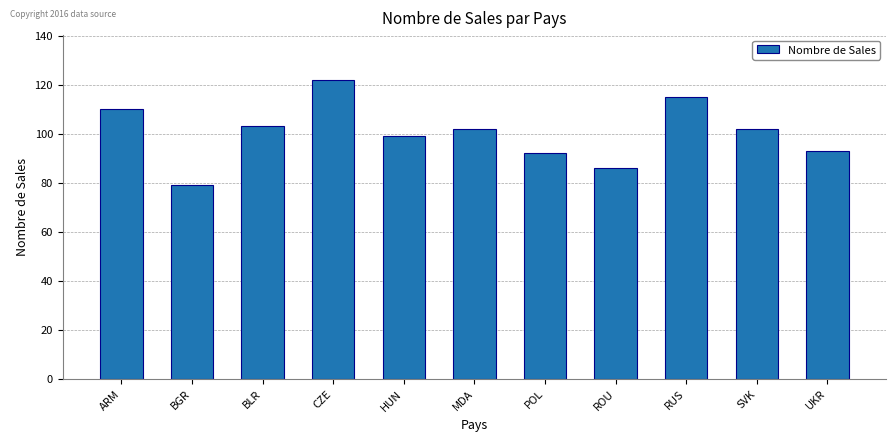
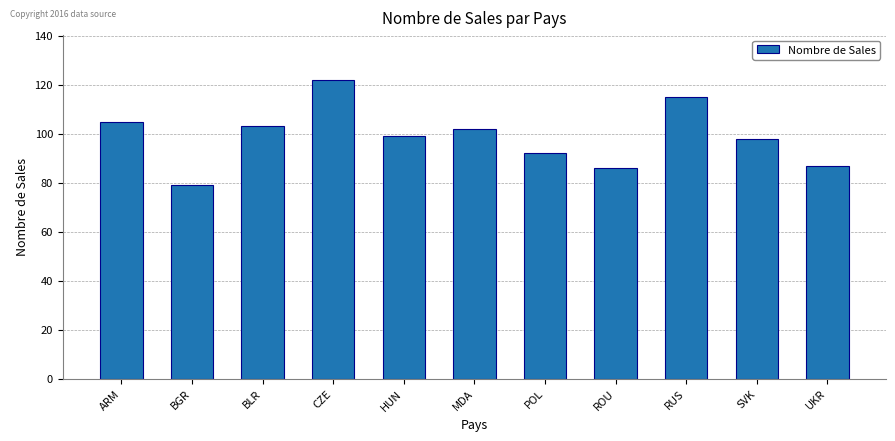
ARM: 110 -> 105
SVK: 102 -> 98
UKR: 93 -> 87
